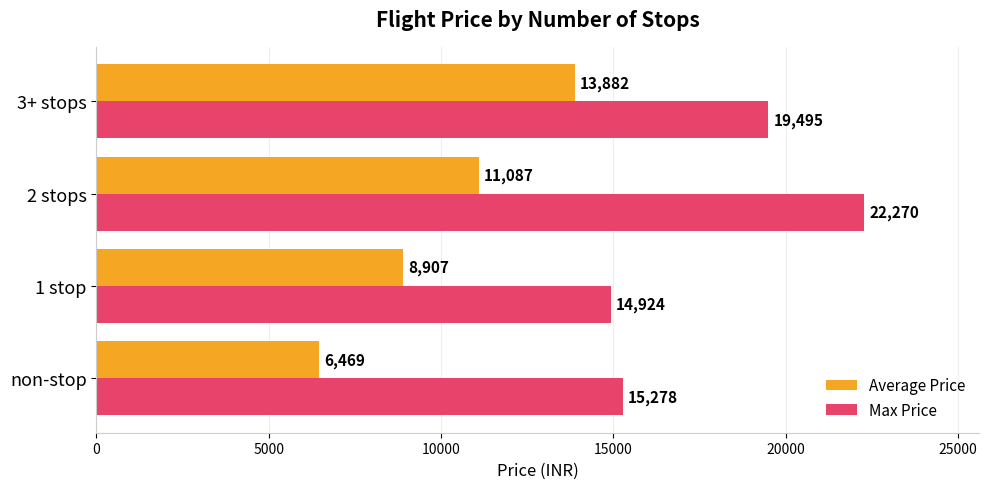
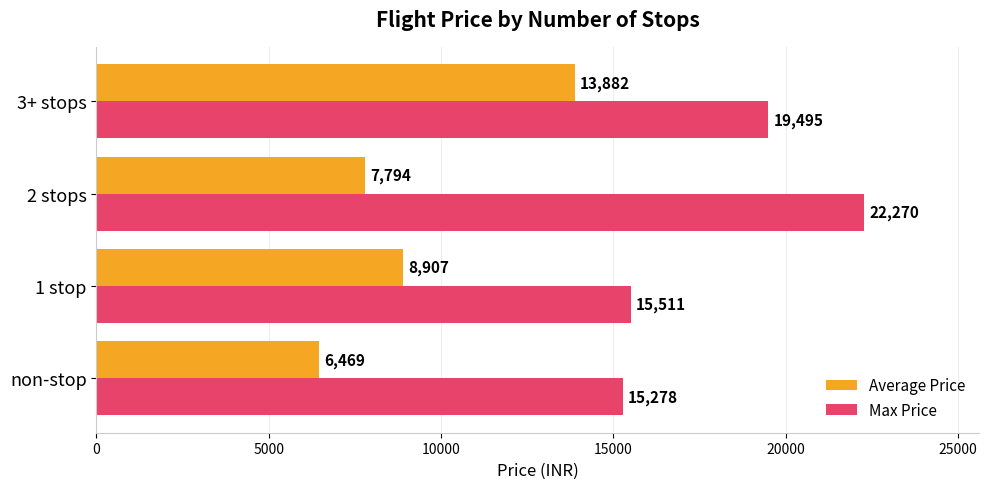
Average Price, 2 stops: 11,087 -> 7,794
Max Price, 1 stop: 14,924 -> 15,511
